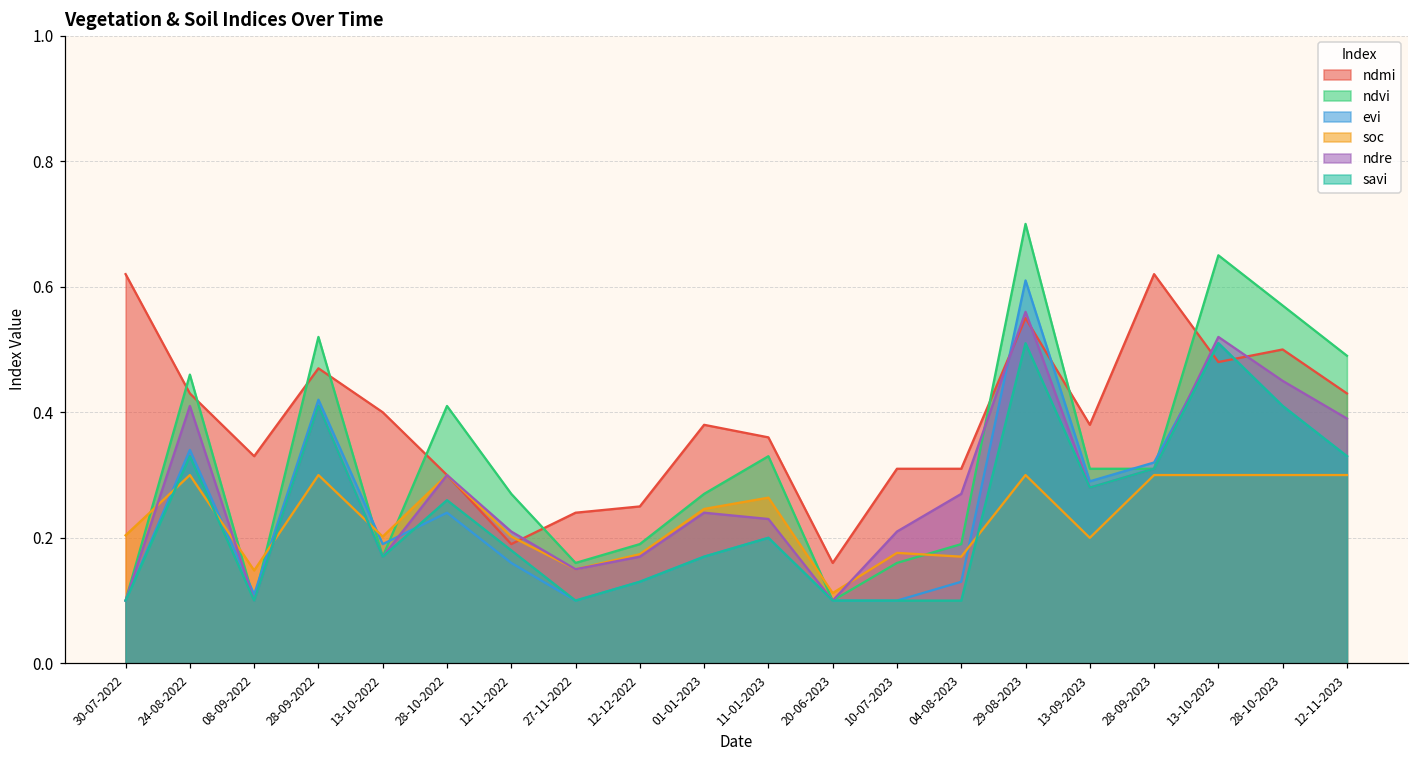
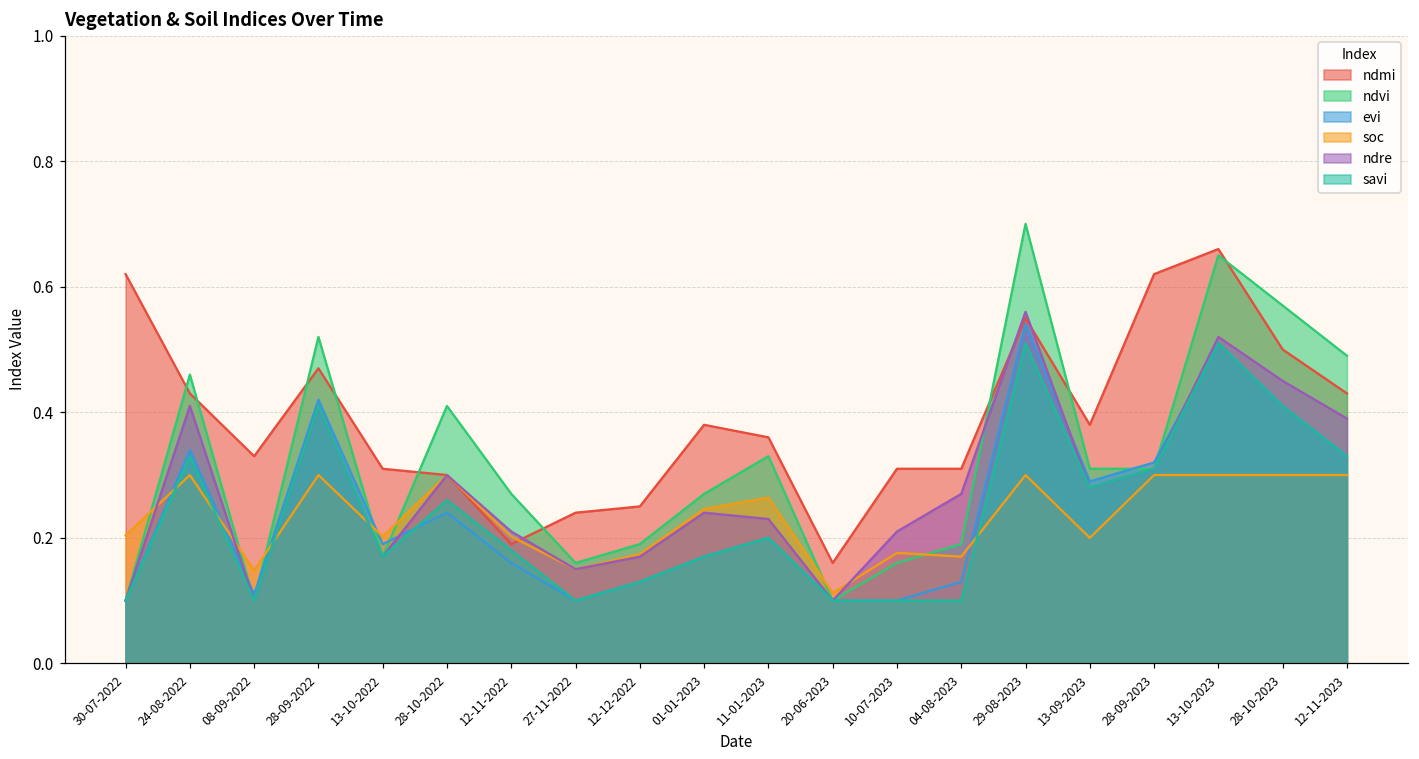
ndmi, 13-10-2022: 0.40 -> 0.31
evi, 29-08-2023: 0.61 -> 0.54
ndmi, 13-10-2023: 0.48 -> 0.66
